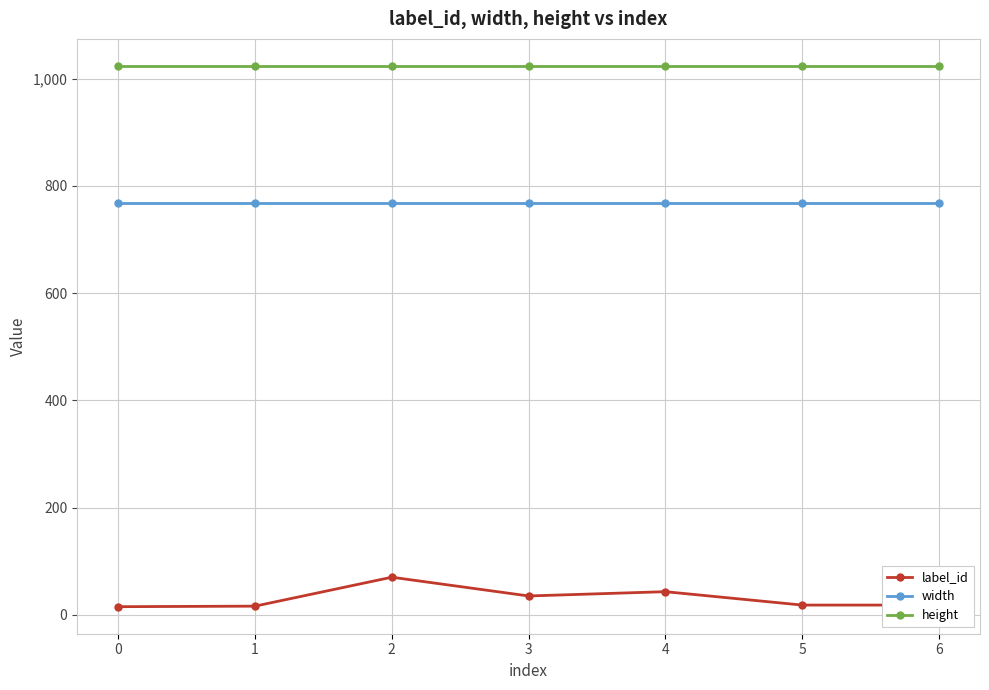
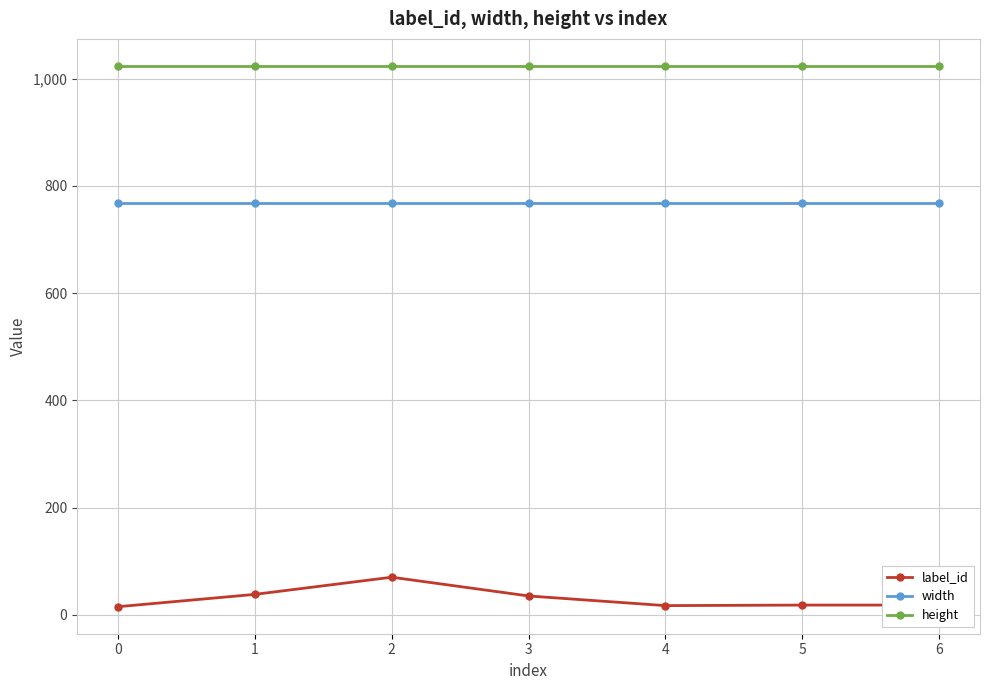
label_id, 1: 20 -> 40
label_id, 4: 40 -> 20
